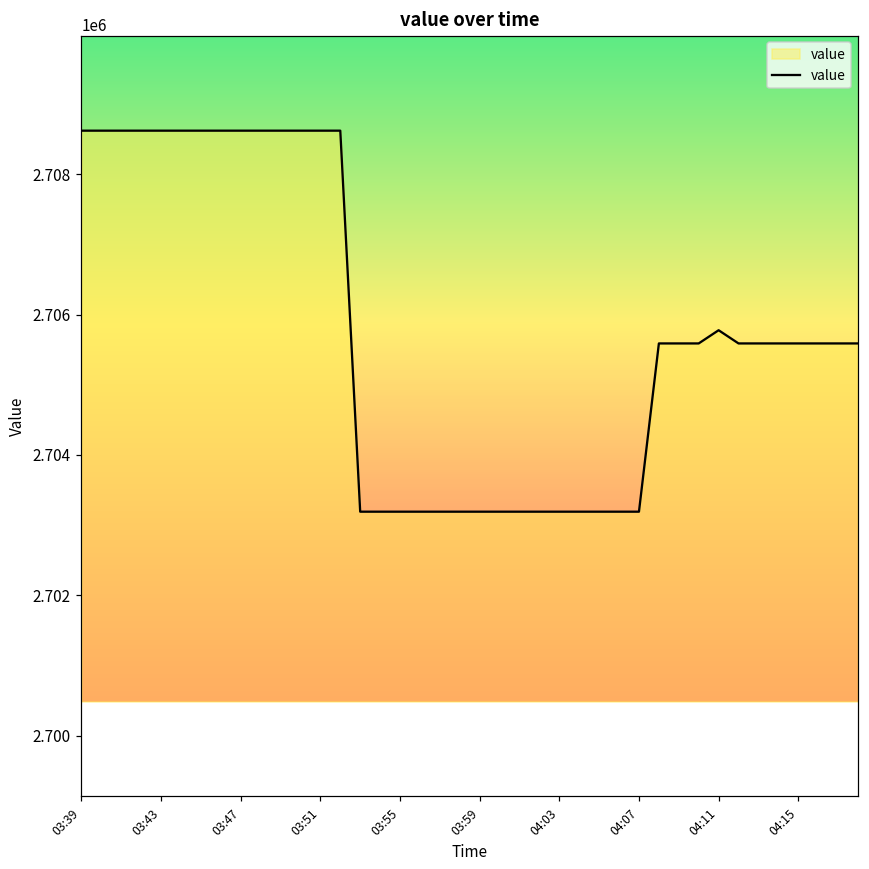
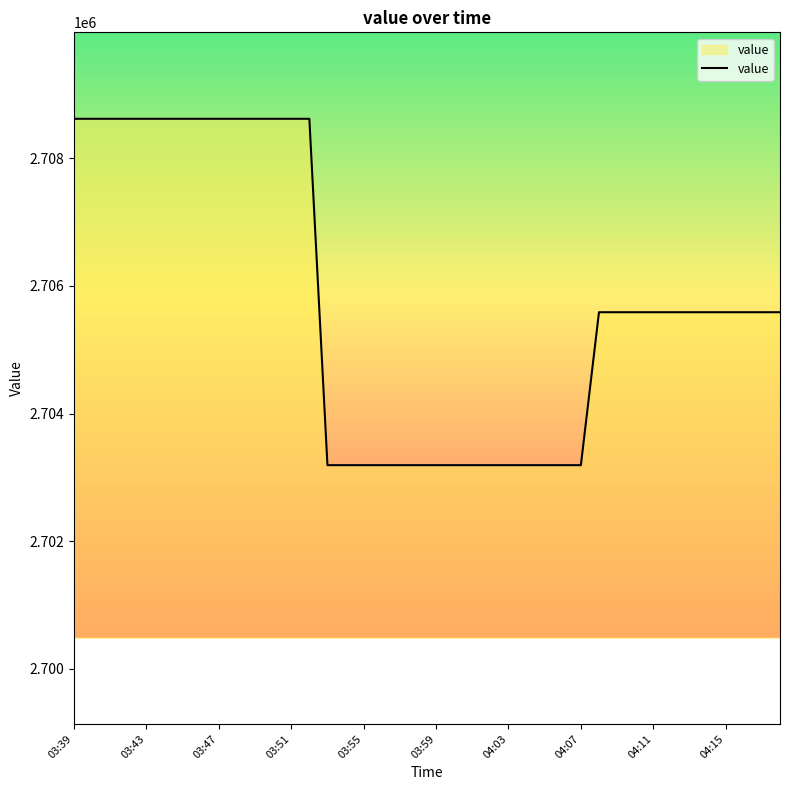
04:11: 2705800 -> 2705600
